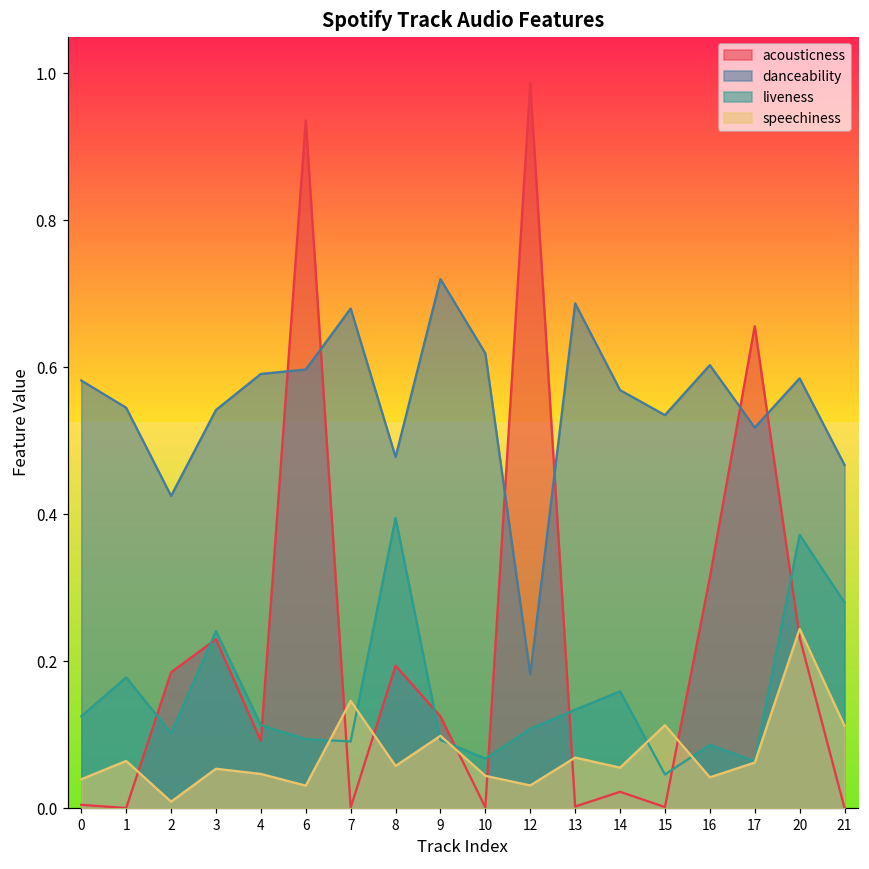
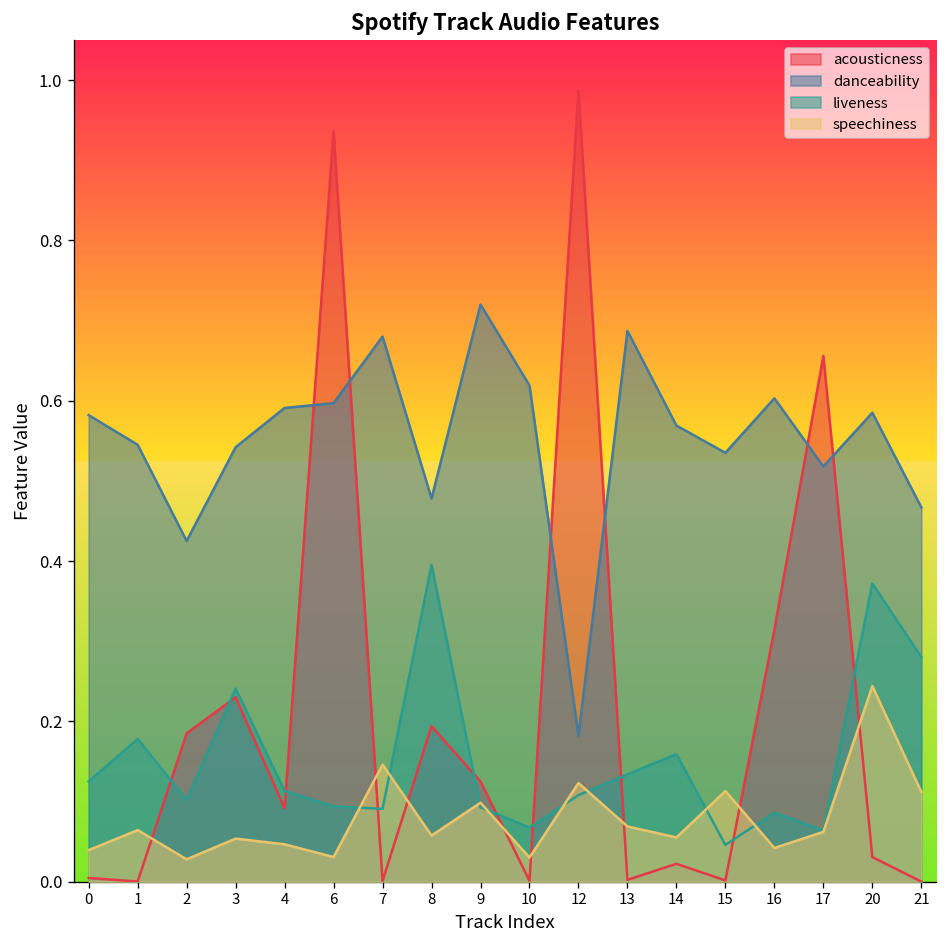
speechiness, 2: 0.01 -> 0.03
speechiness, 10: 0.04 -> 0.03
speechiness, 12: 0.03 -> 0.12
acousticness, 20: 0.23 -> 0.03
